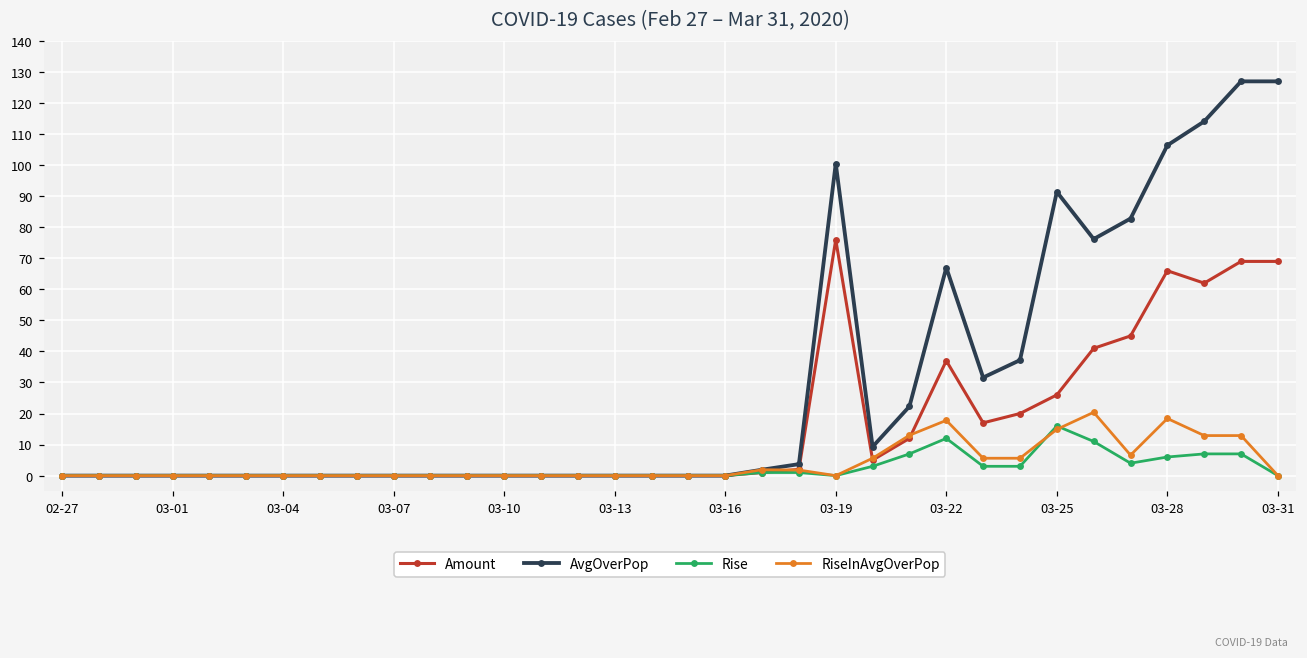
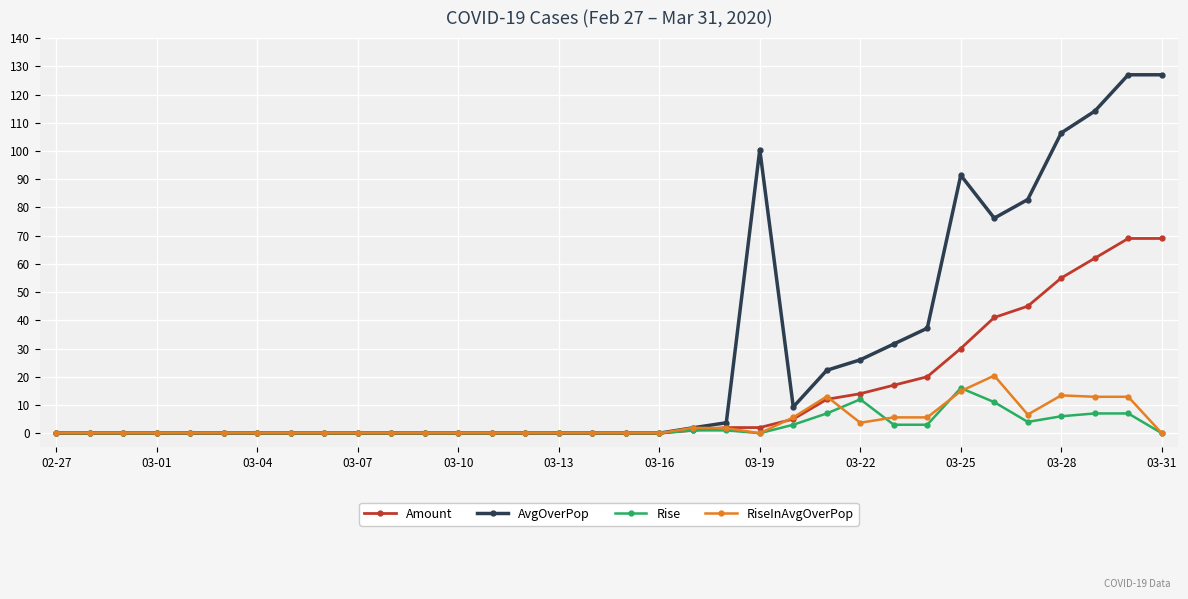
Amount, 03-19: 76 -> 2
Amount, 03-22: 37 -> 14
AvgOverPop, 03-22: 67 -> 26
RiseInAvgOverPop, 03-22: 18 -> 4
Amount, 03-25: 26 -> 30
Amount, 03-28: 66 -> 55
RiseInAvgOverPop, 03-28: 18 -> 13
